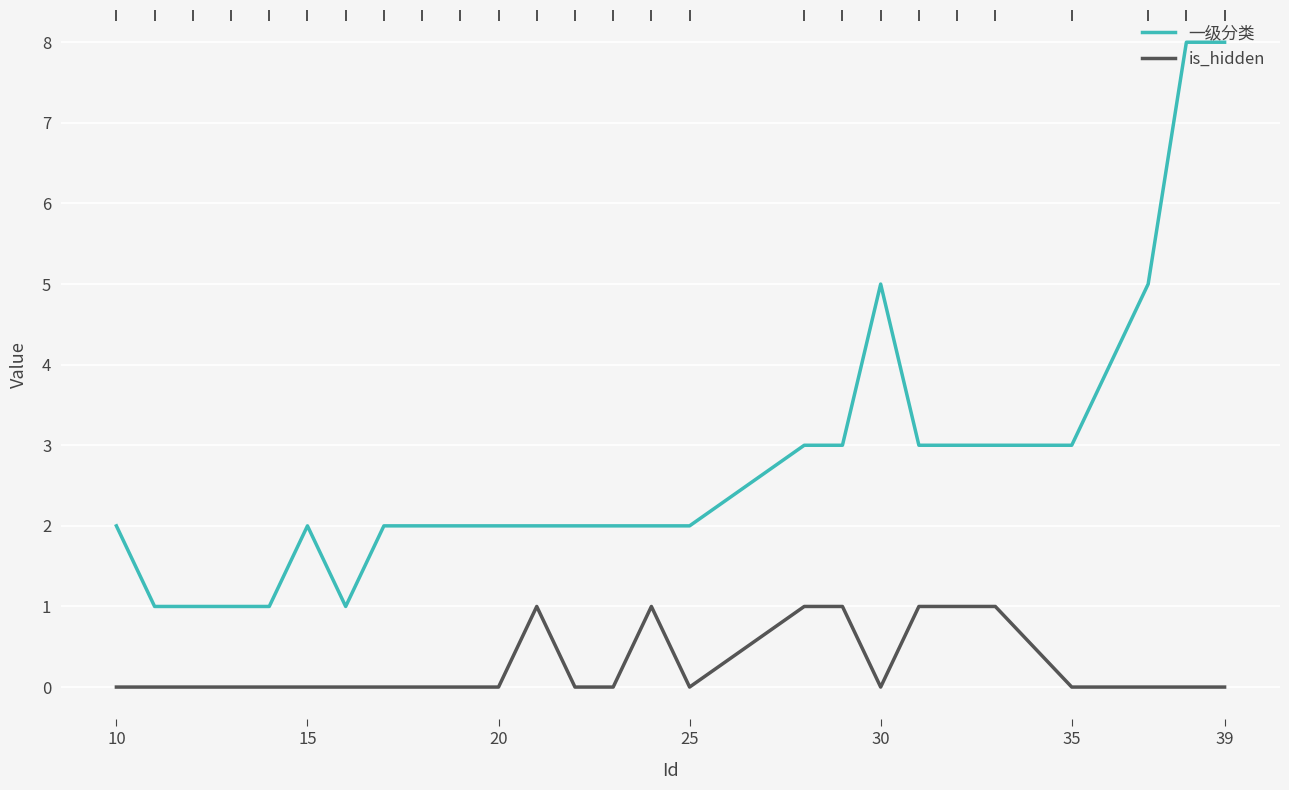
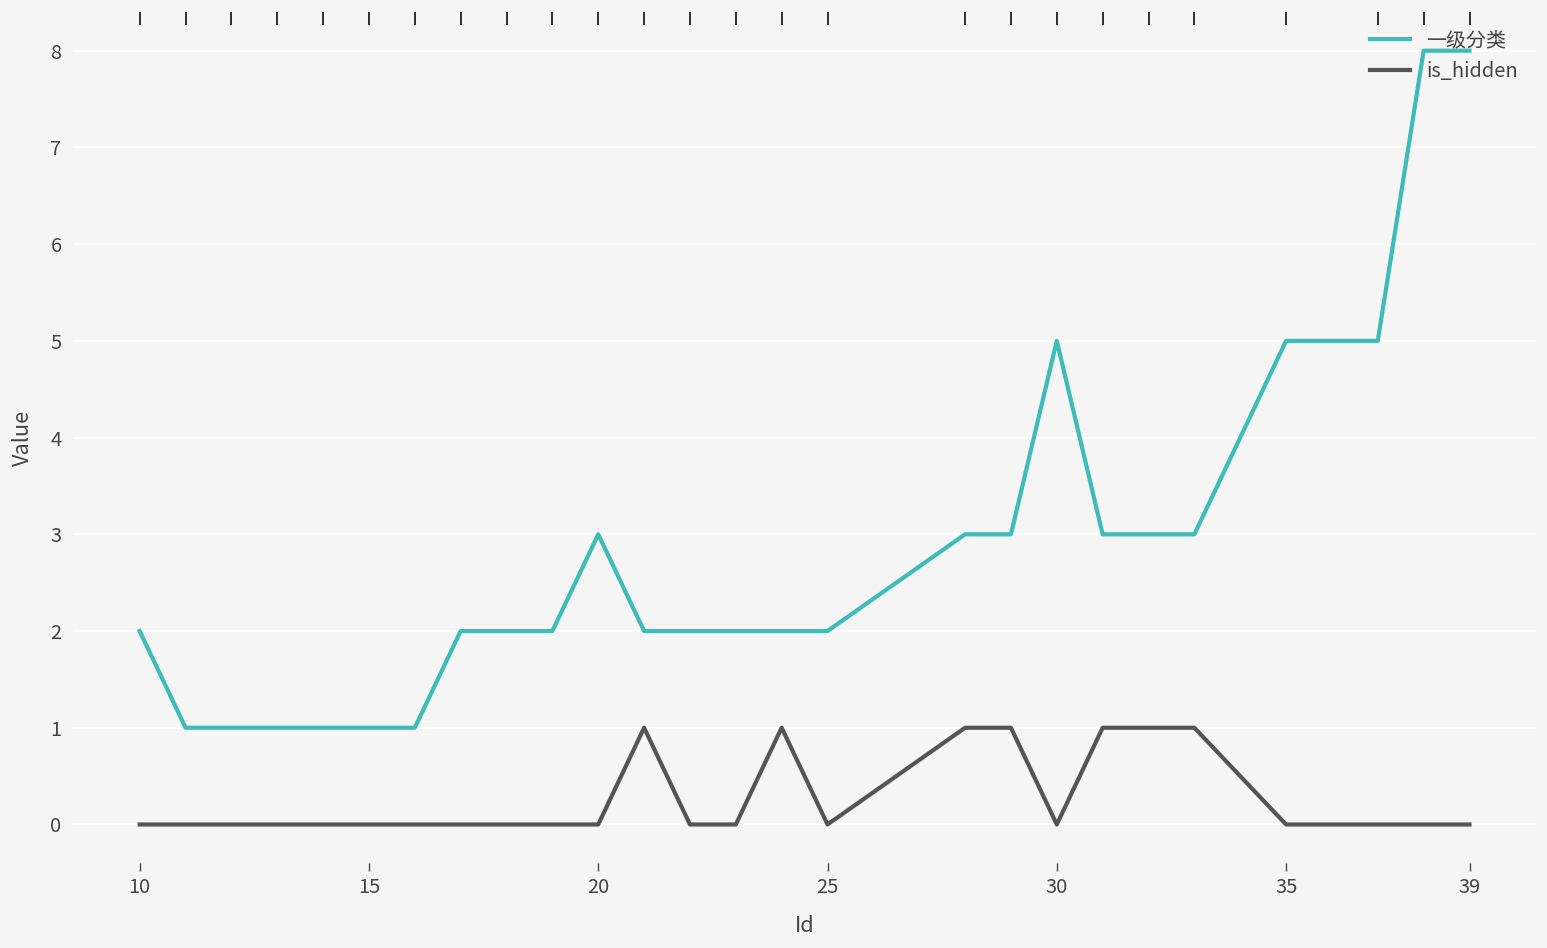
一级分类, 15: 2 -> 1
一级分类, 20: 2 -> 3
一级分类, 35: 3 -> 5
